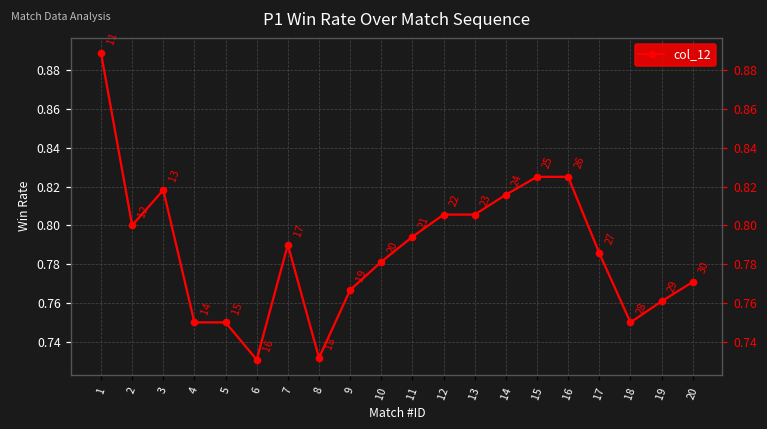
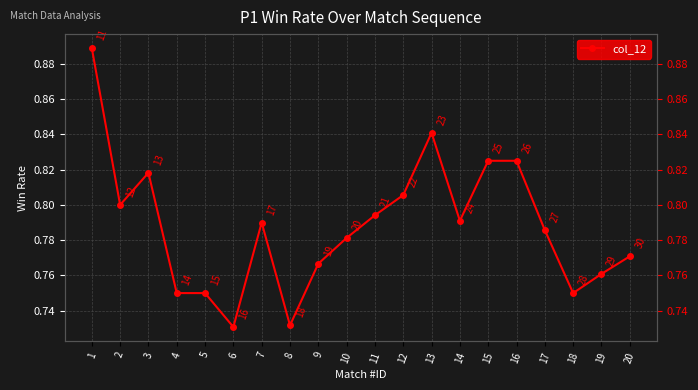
13: 0.806 -> 0.841
14: 0.816 -> 0.791
